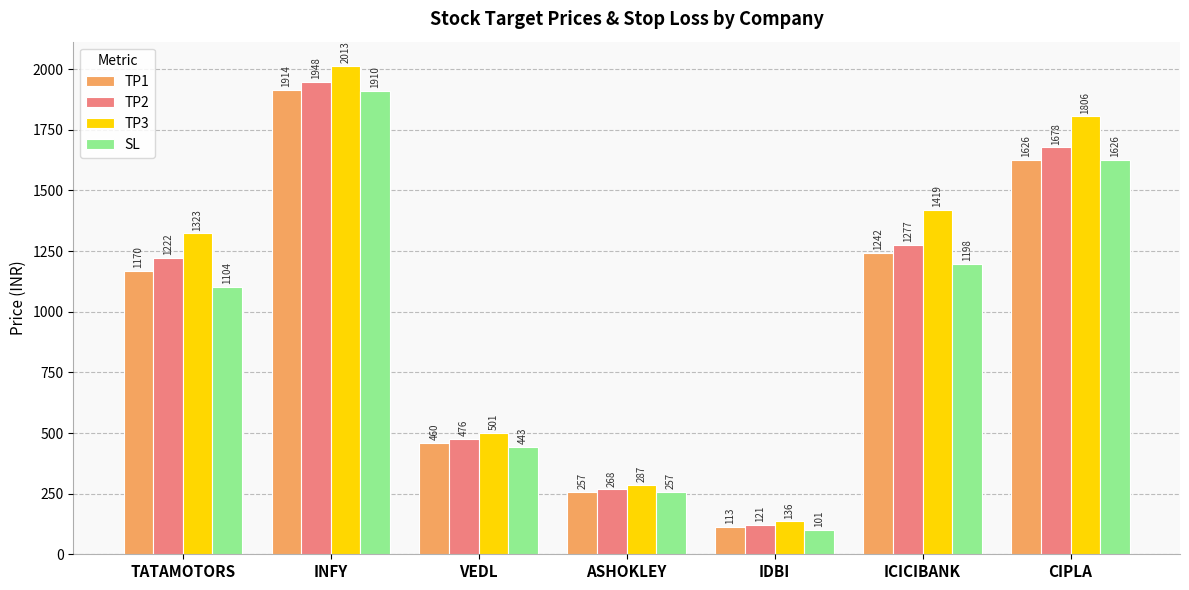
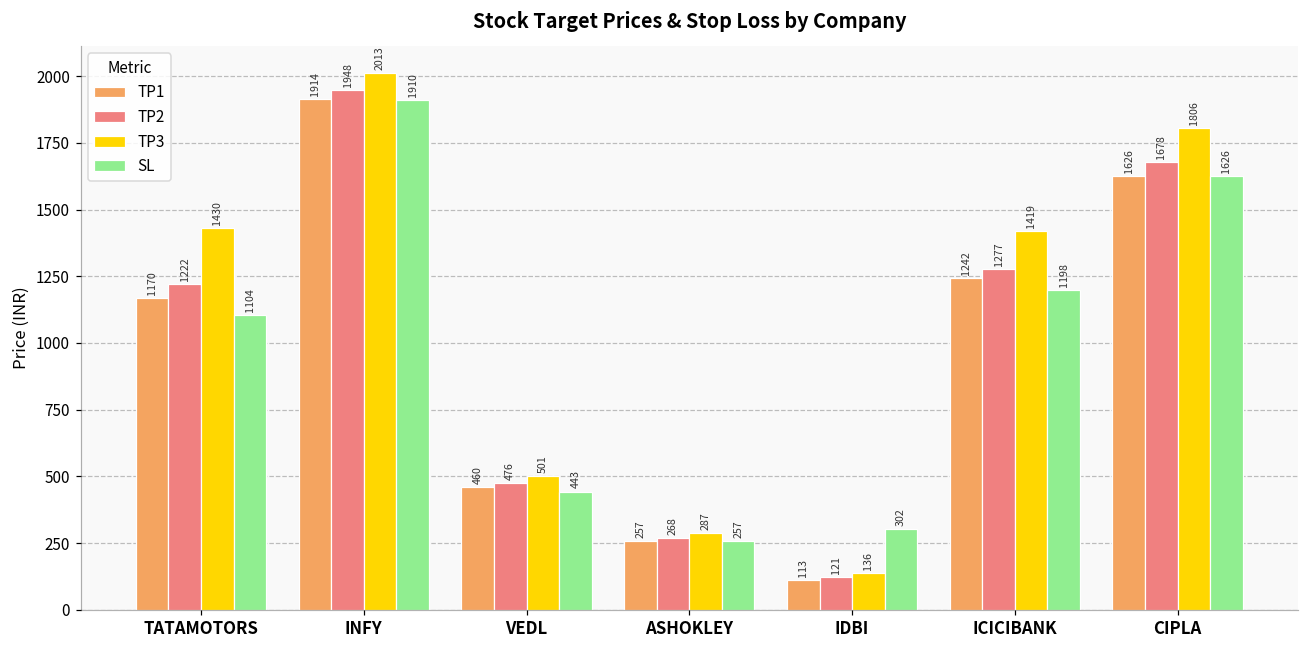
TP3, TATAMOTORS: 1323 -> 1430
SL, IDBI: 101 -> 302
